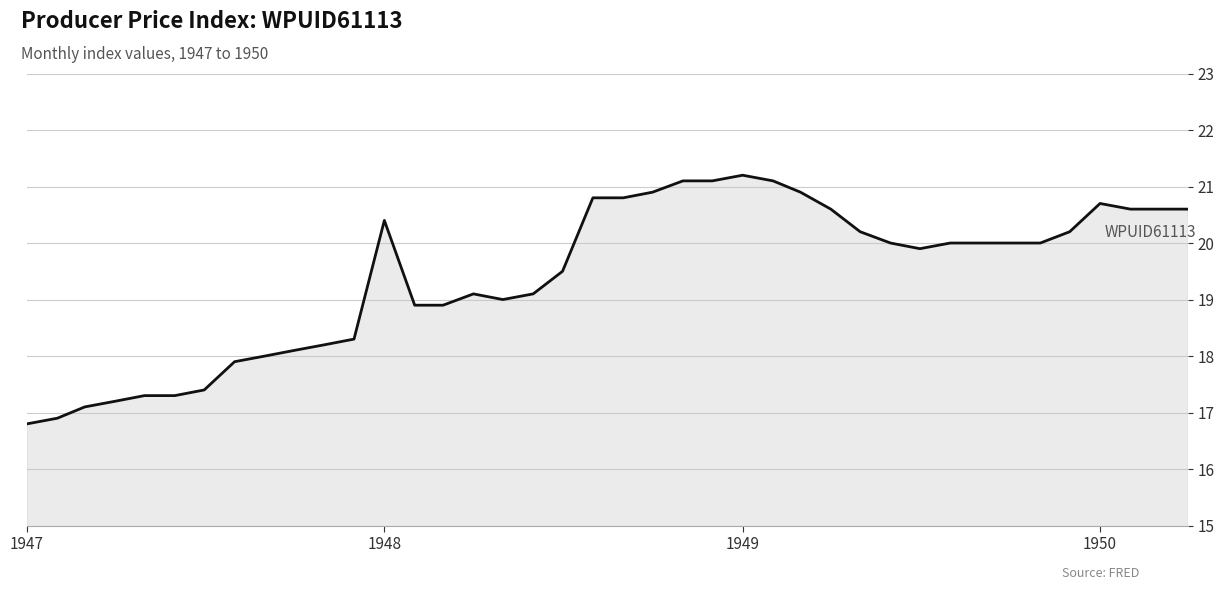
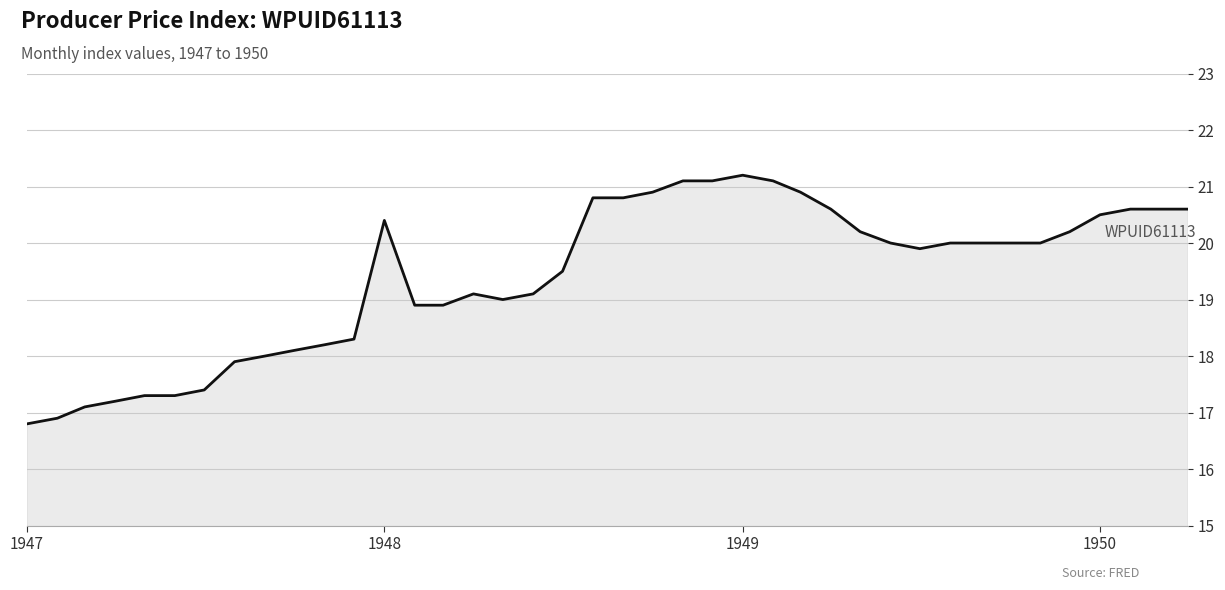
1950: 20.7 -> 20.5
